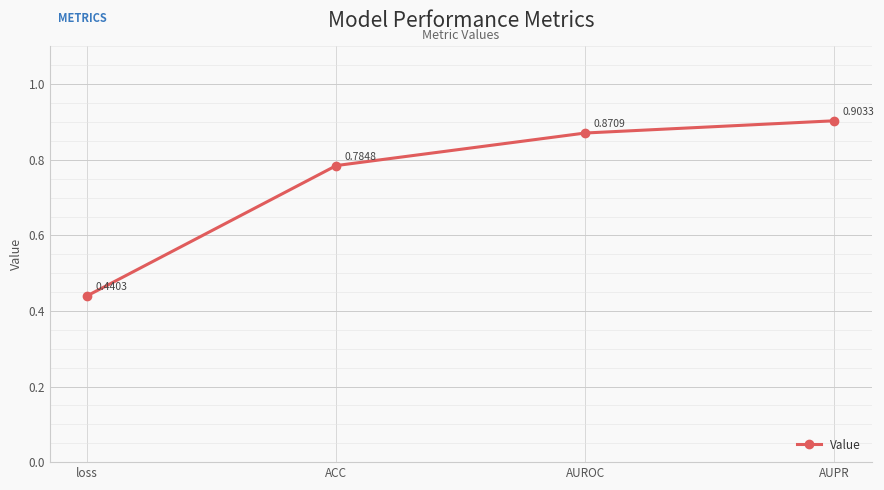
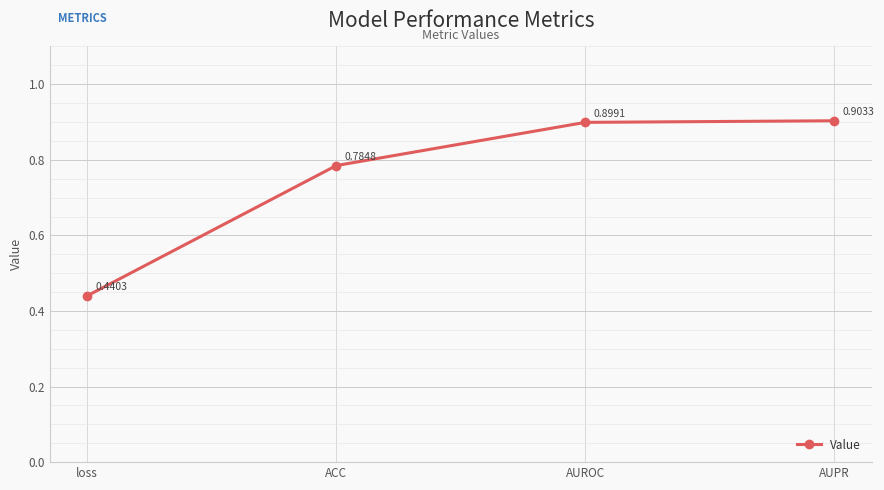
AUROC: 0.8709 -> 0.8991
